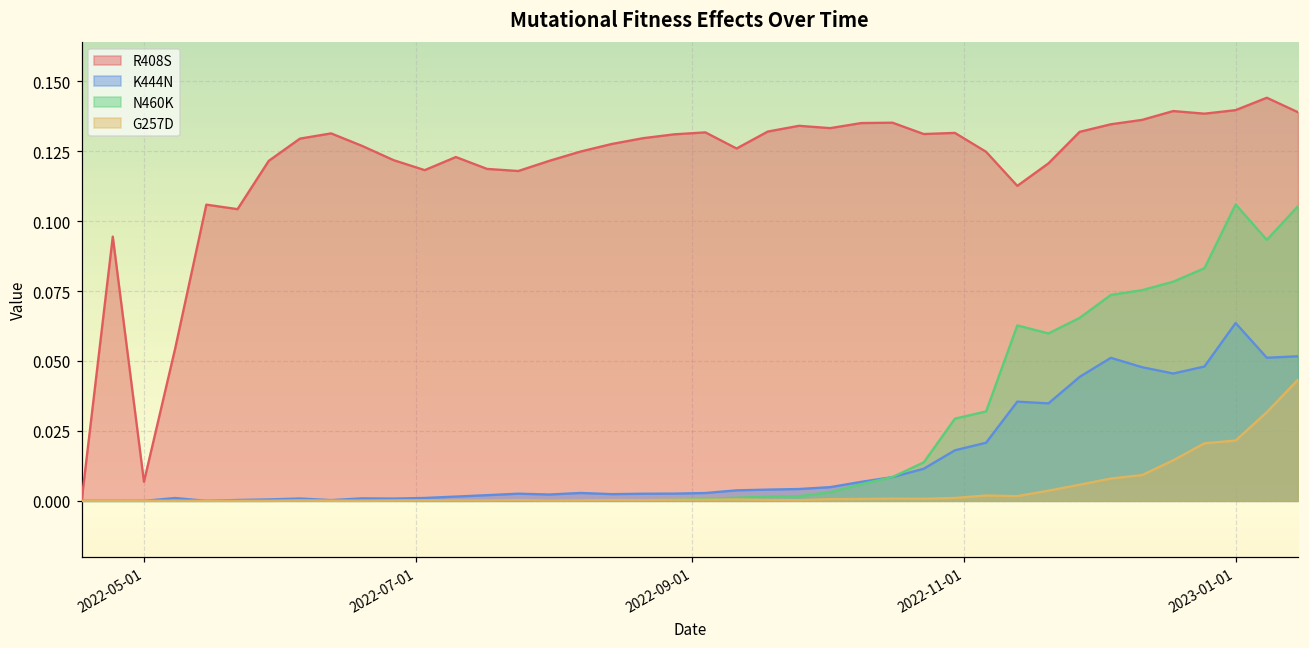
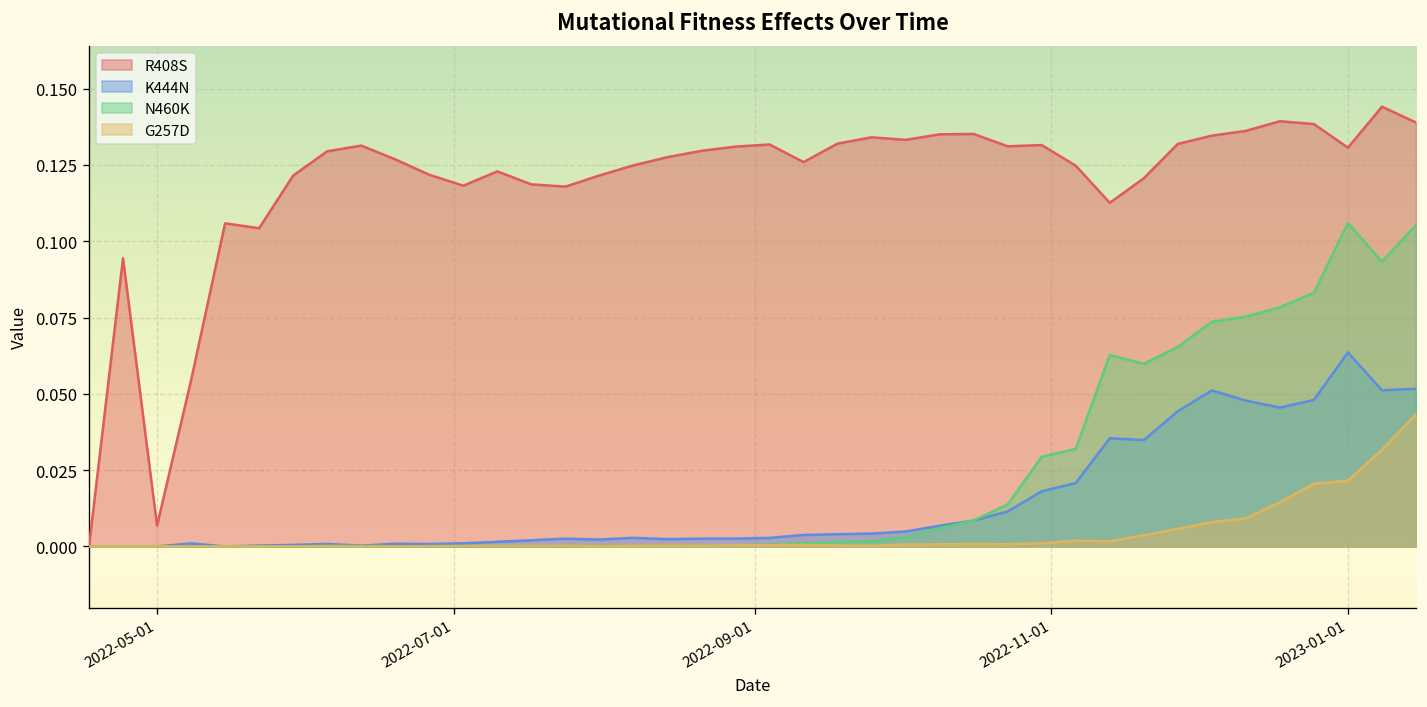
R408S, 2023-01-01: 0.140 -> 0.131
